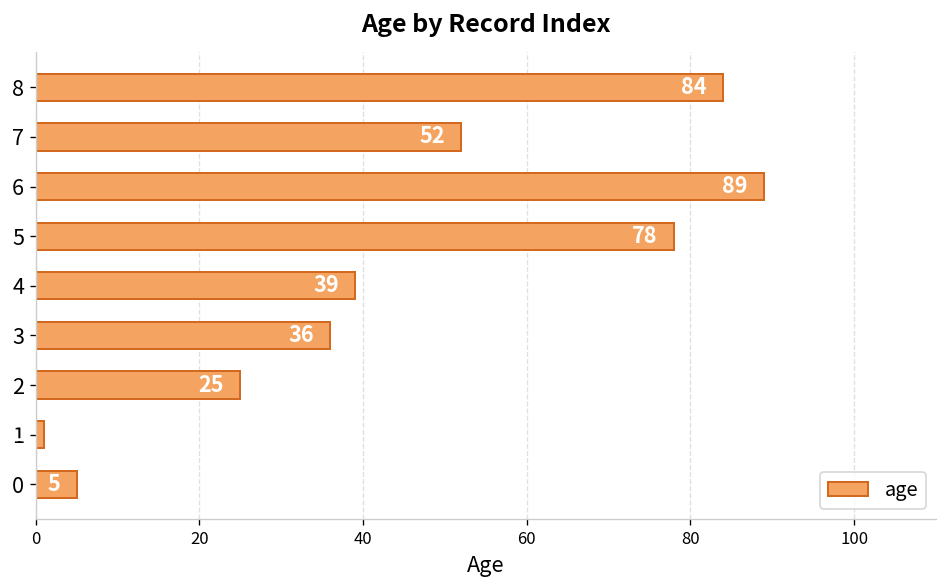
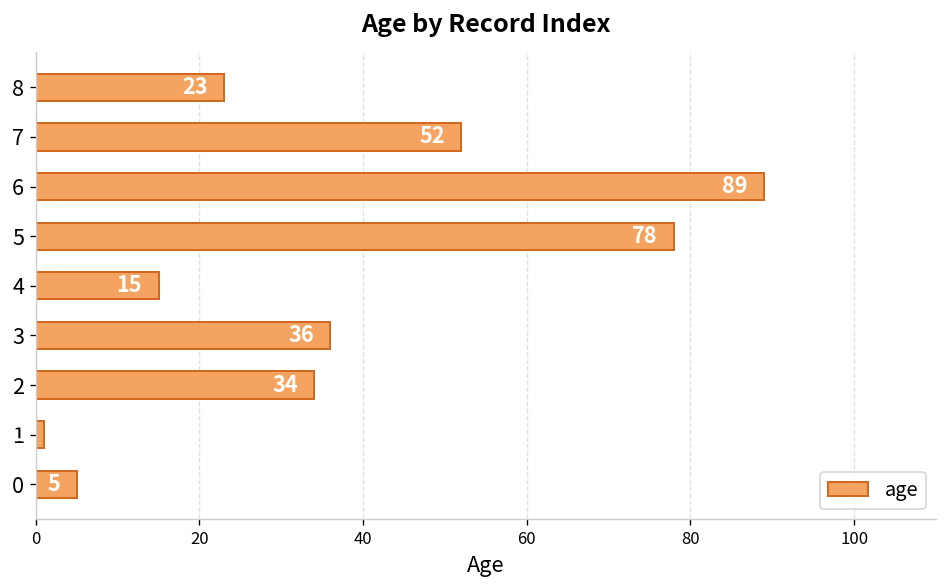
8: 84 -> 23
4: 39 -> 15
2: 25 -> 34
